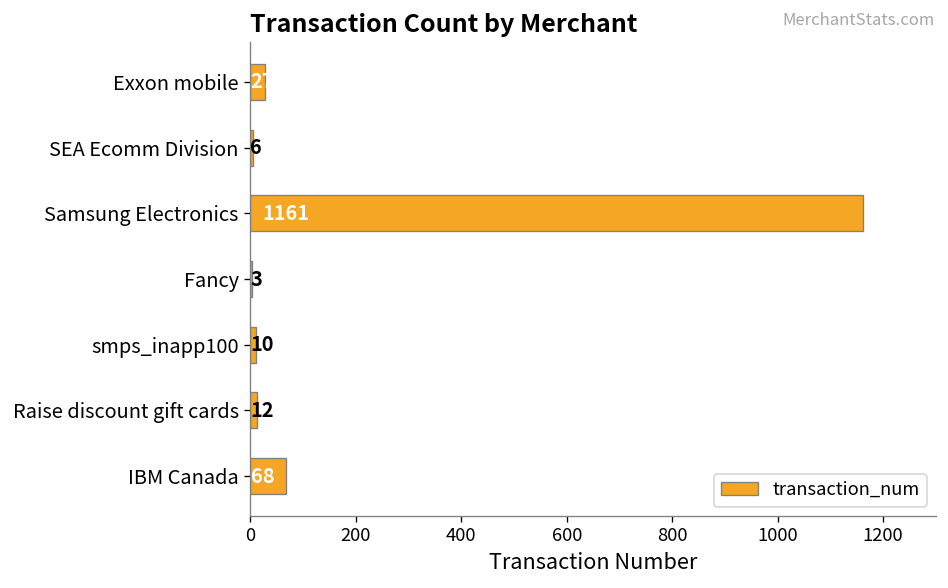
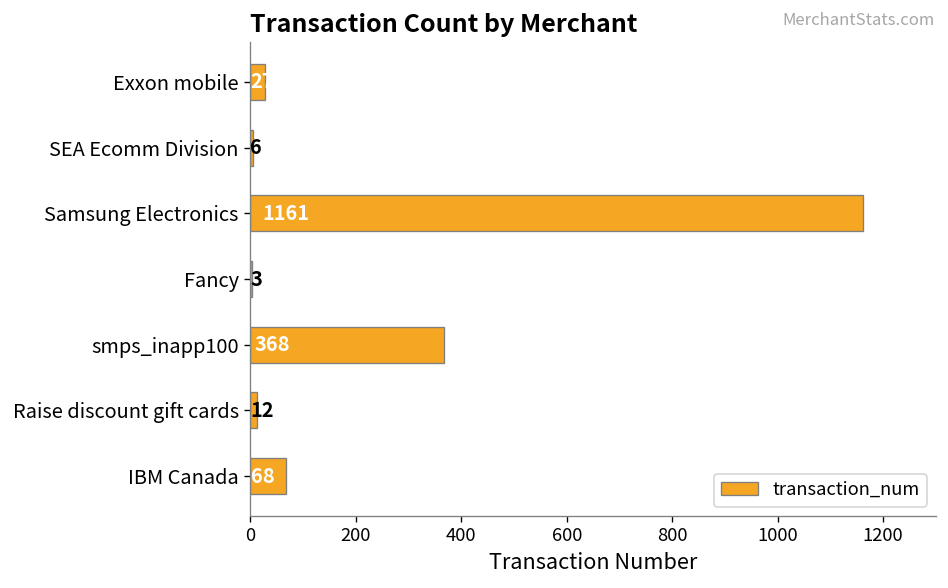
smps_inapp100: 10 -> 368
